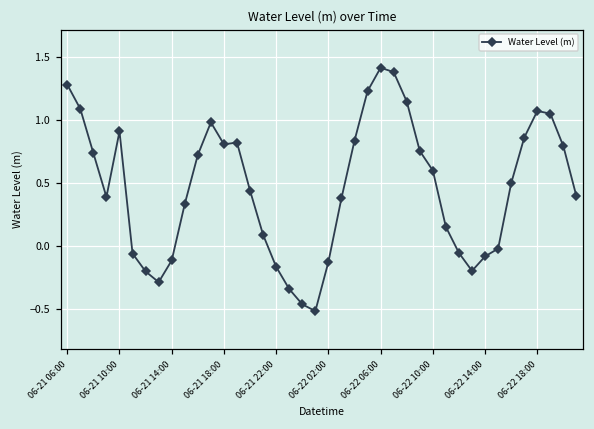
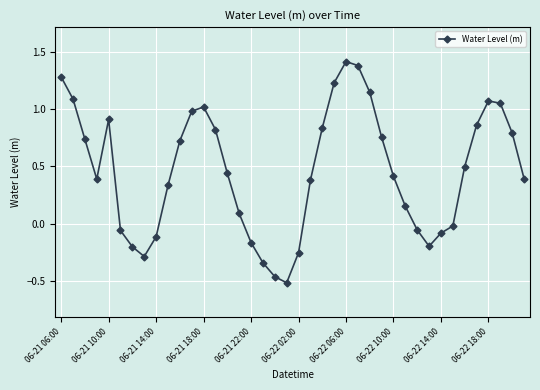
06-21 18:00: 0.81 -> 1.02
06-22 02:00: -0.13 -> -0.25
06-22 10:00: 0.60 -> 0.41
